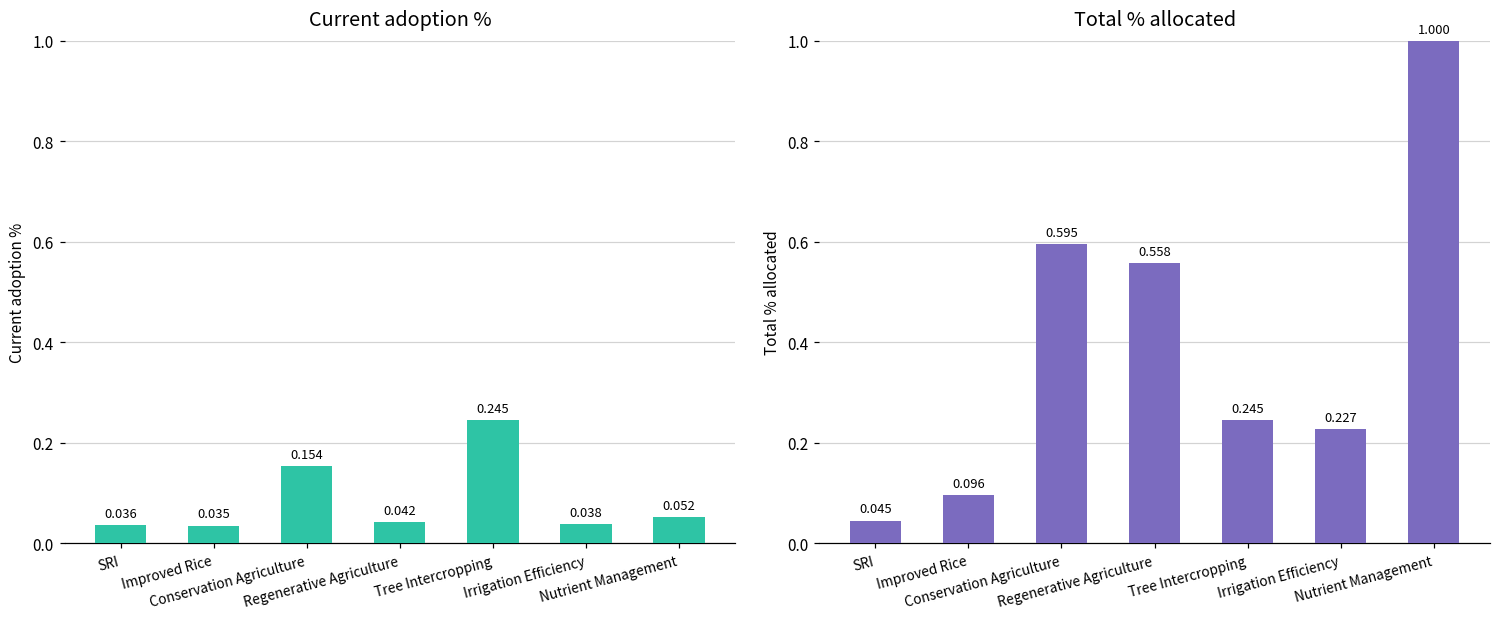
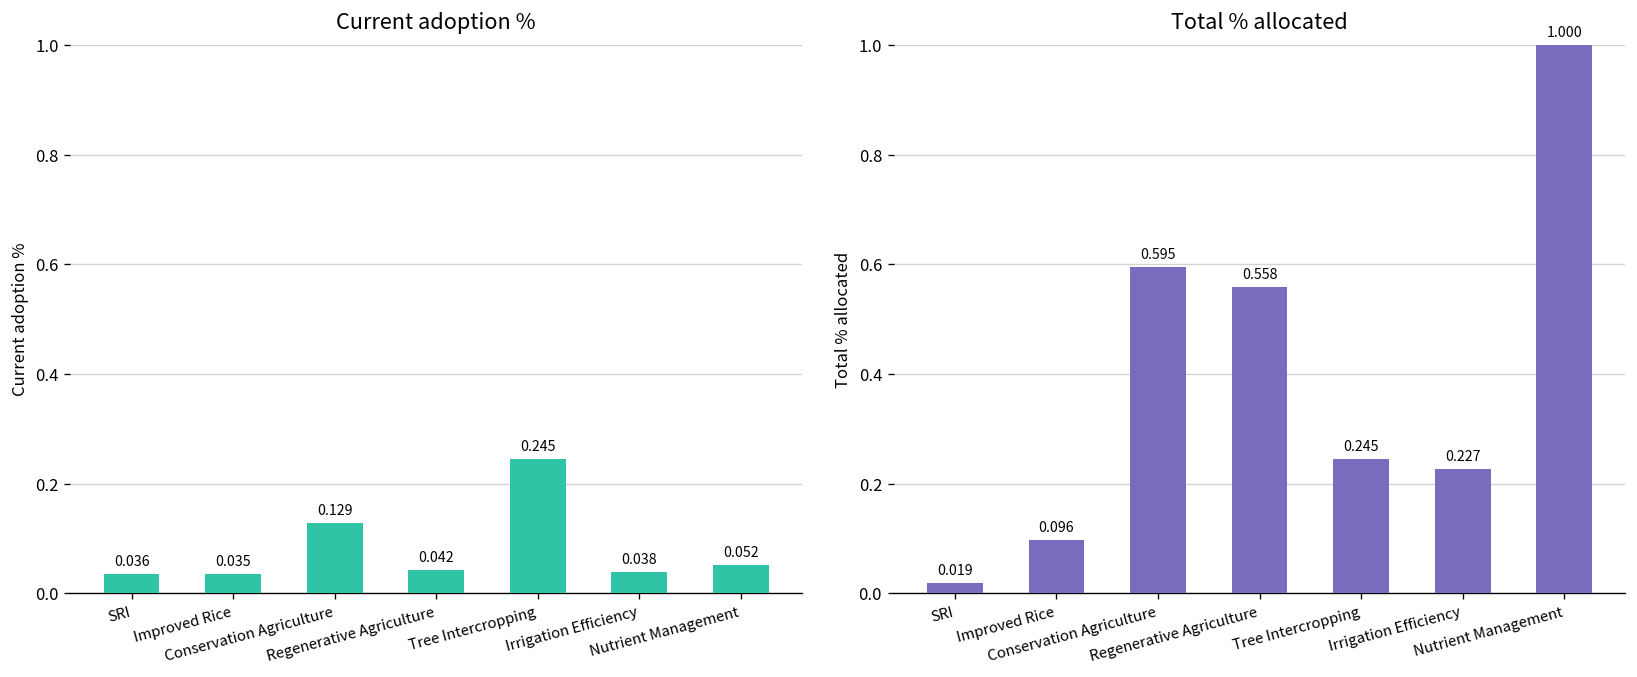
Current adoption %, Conservation Agriculture: 0.154 -> 0.129
Total % allocated, SRI: 0.045 -> 0.019
